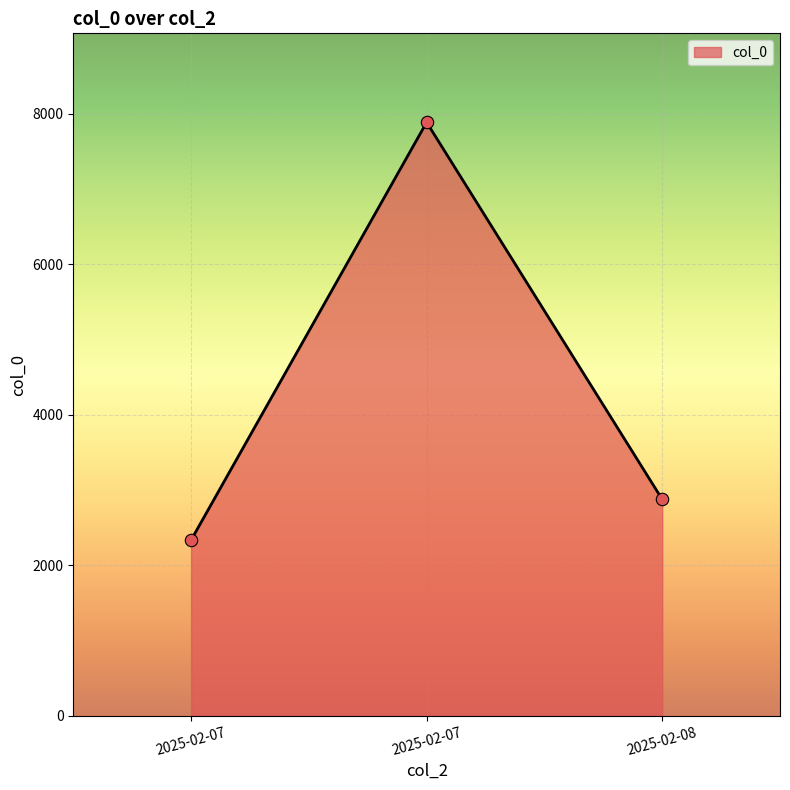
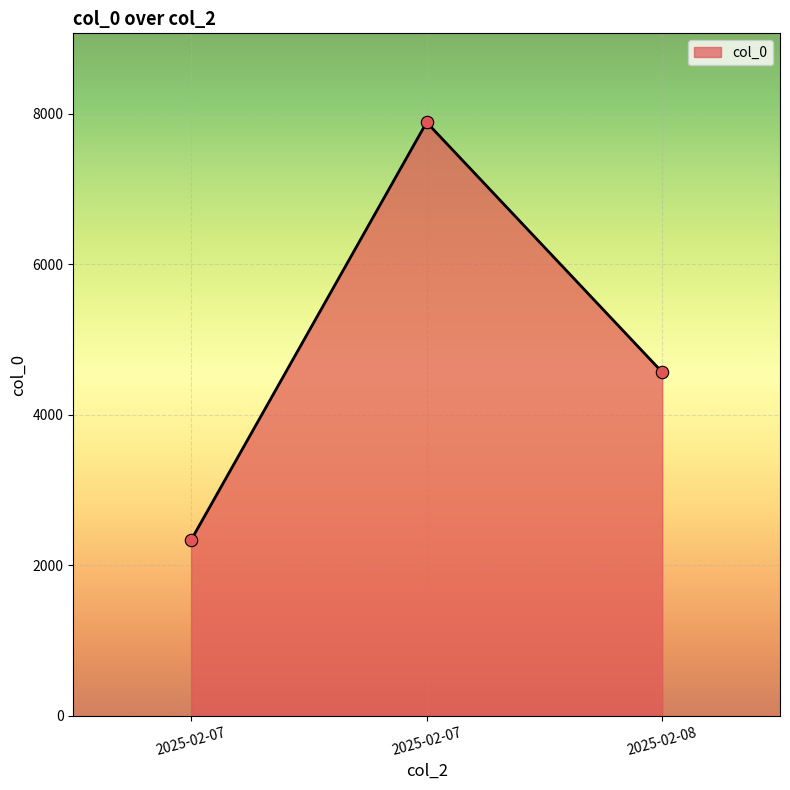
2025-02-08: 2900 -> 4600
